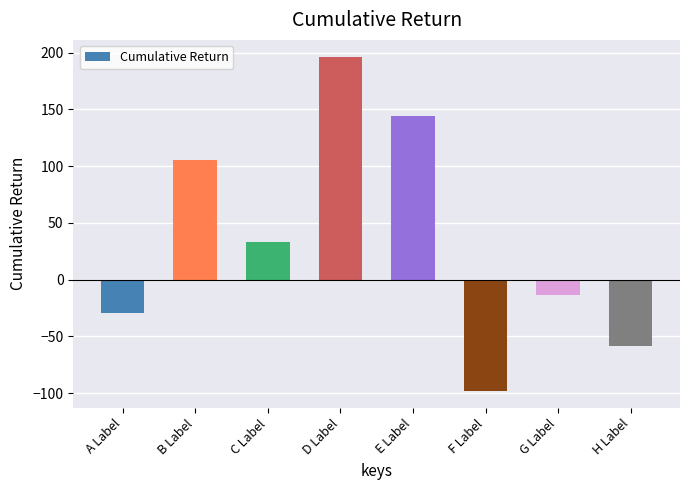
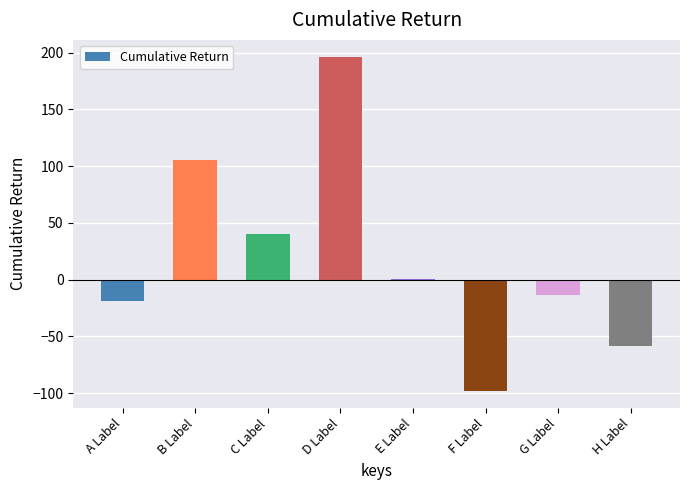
A Label: -30 -> -19
C Label: 33 -> 40
E Label: 144 -> 0
